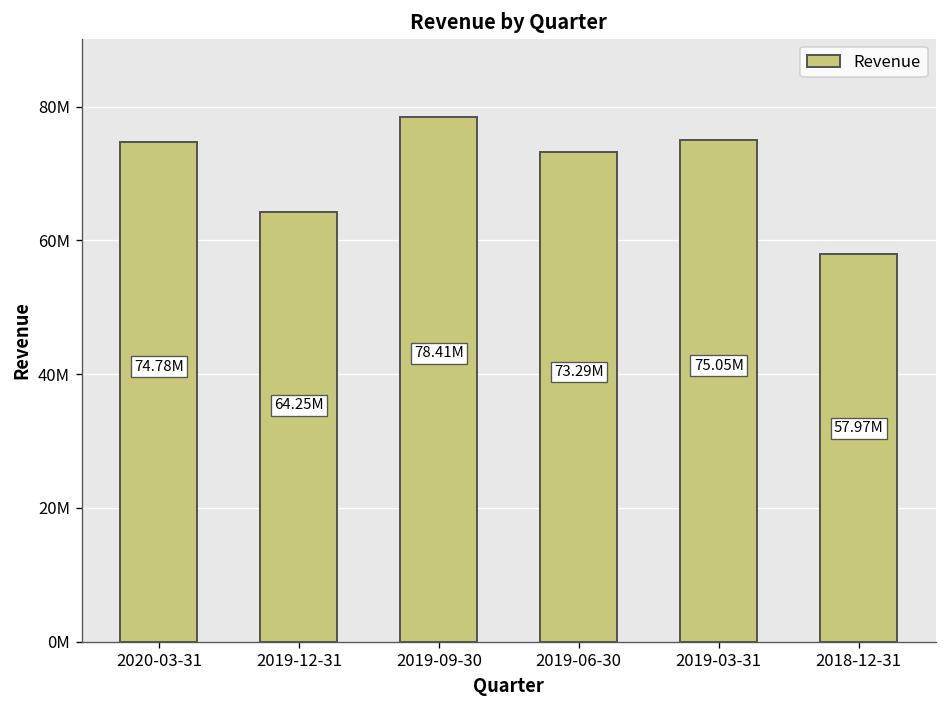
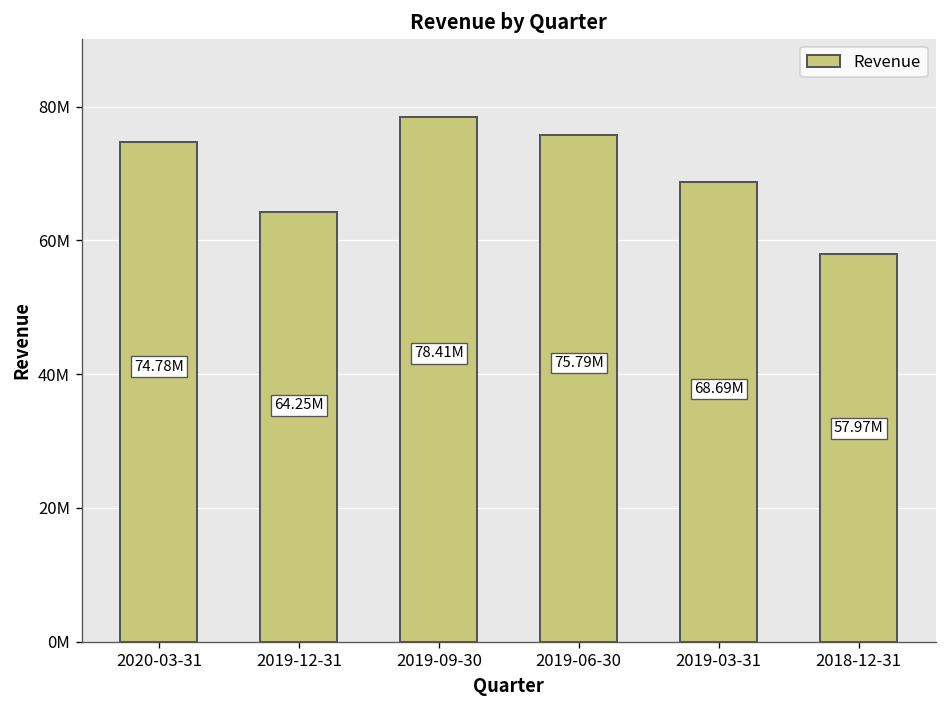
2019-06-30: 73.29M -> 75.79M
2019-03-31: 75.05M -> 68.69M
